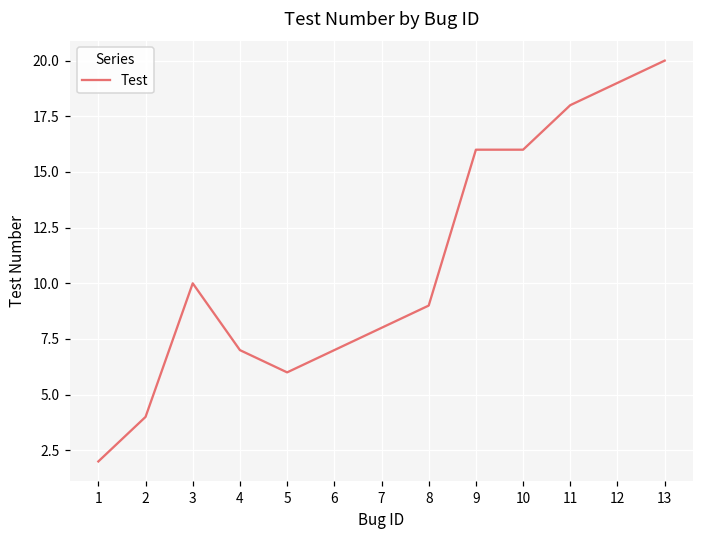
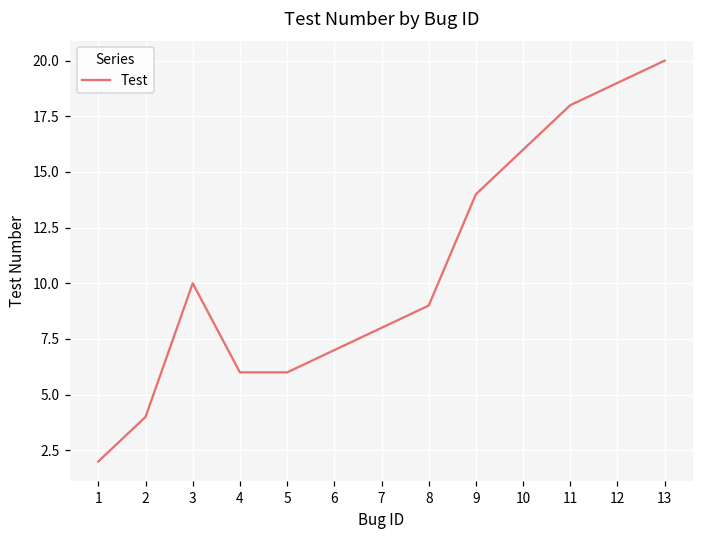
4: 7 -> 6
9: 16 -> 14
